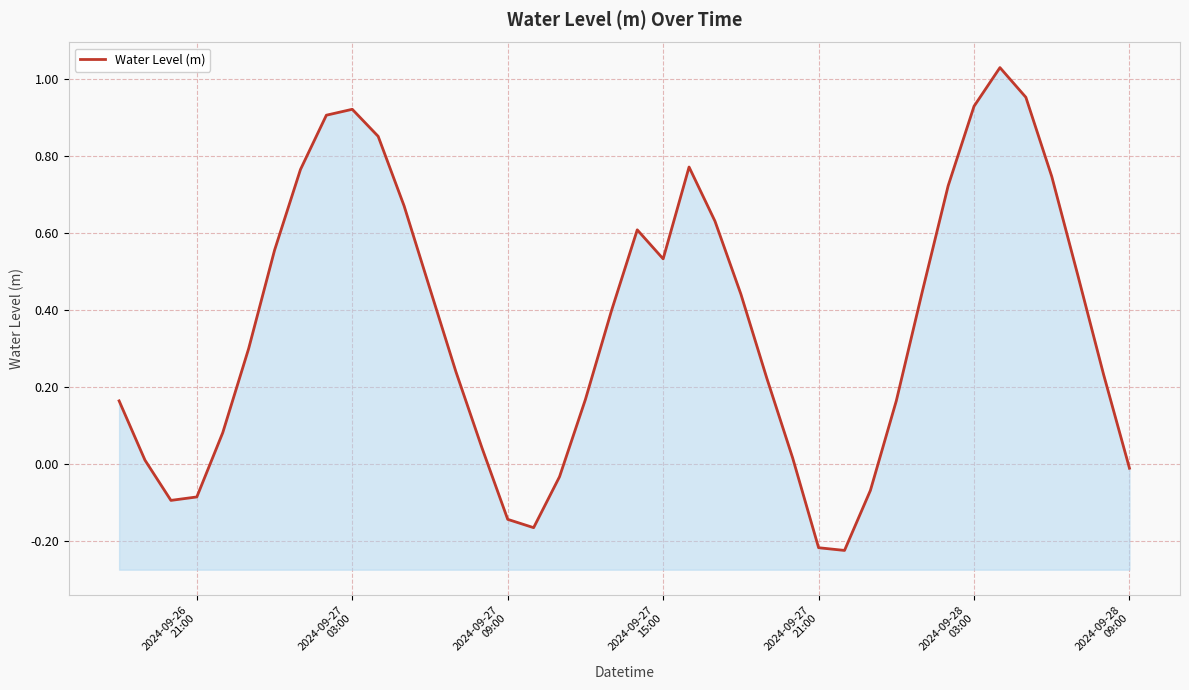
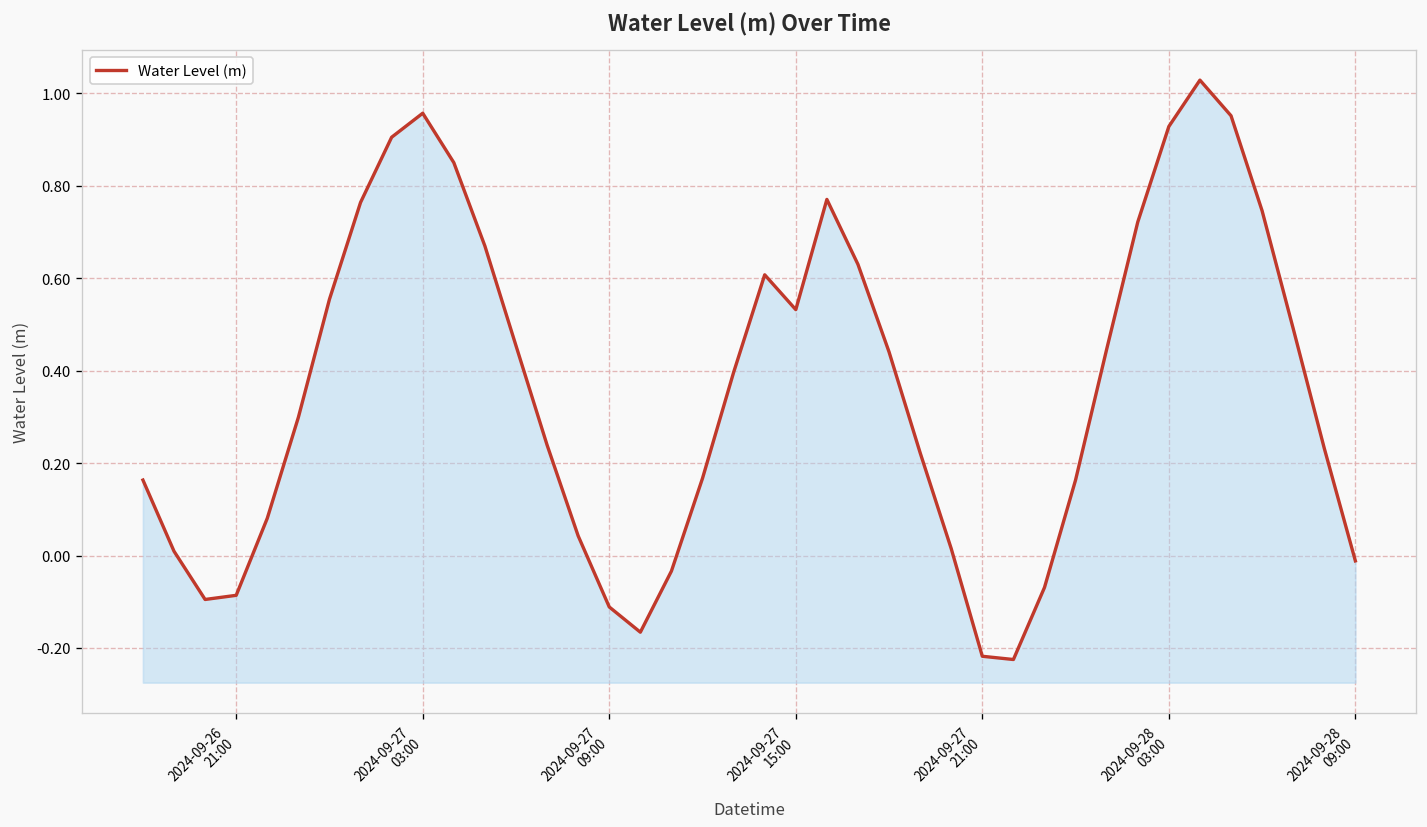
2024-09-27 03:00: 0.92 -> 0.96
2024-09-27 09:00: -0.14 -> -0.11
